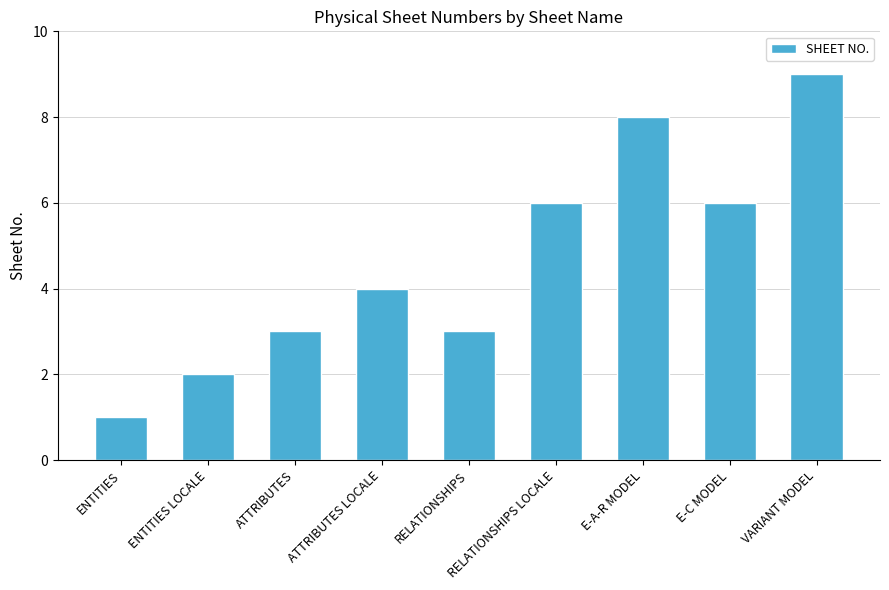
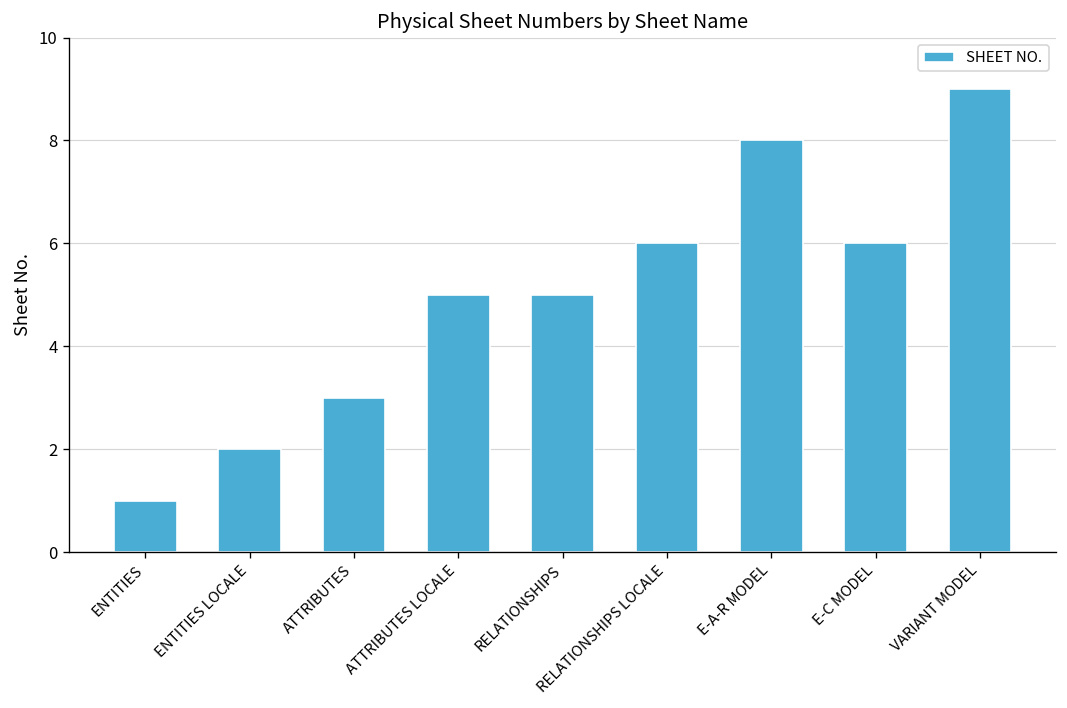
ATTRIBUTES LOCALE: 4 -> 5
RELATIONSHIPS: 3 -> 5
